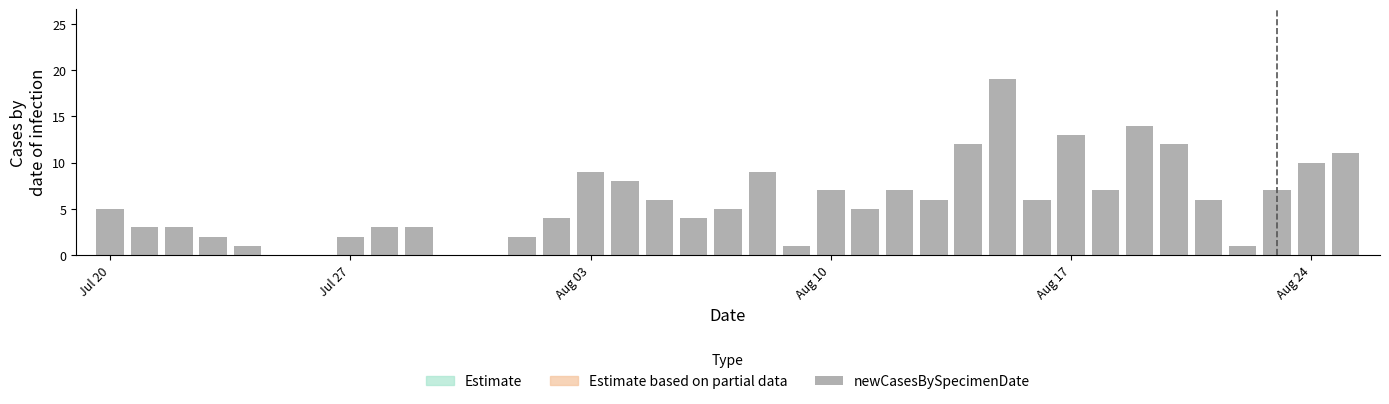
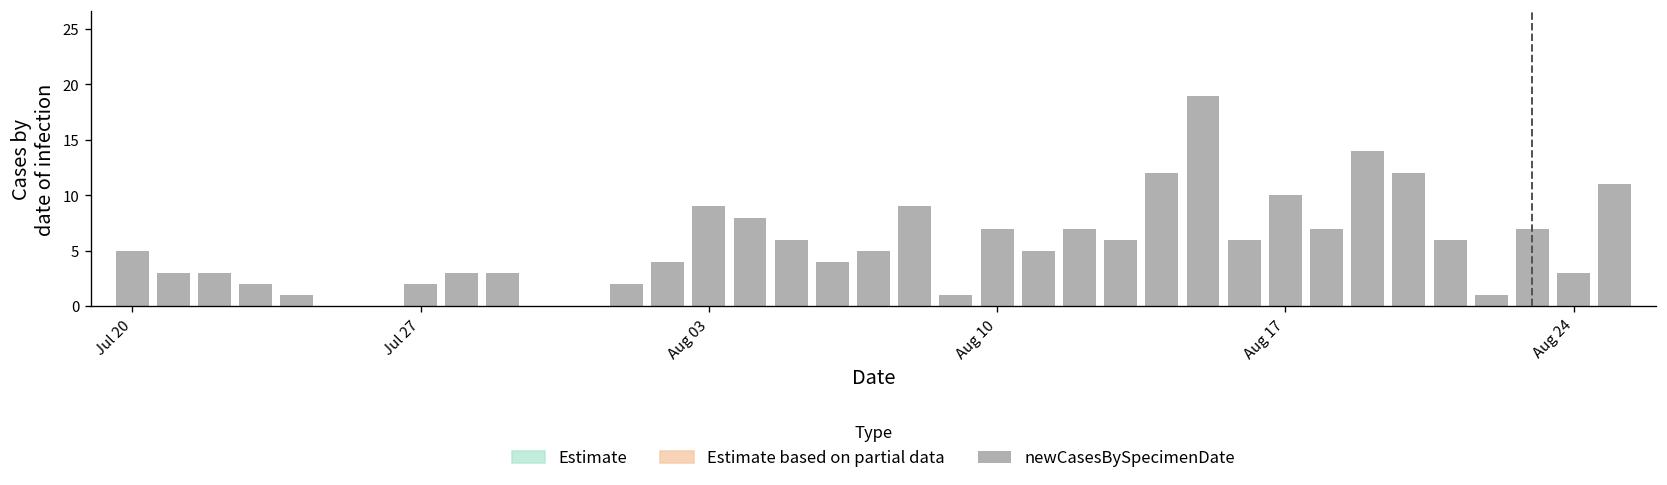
newCasesBySpecimenDate, Aug 17: 13 -> 10
newCasesBySpecimenDate, Aug 24: 10 -> 3
